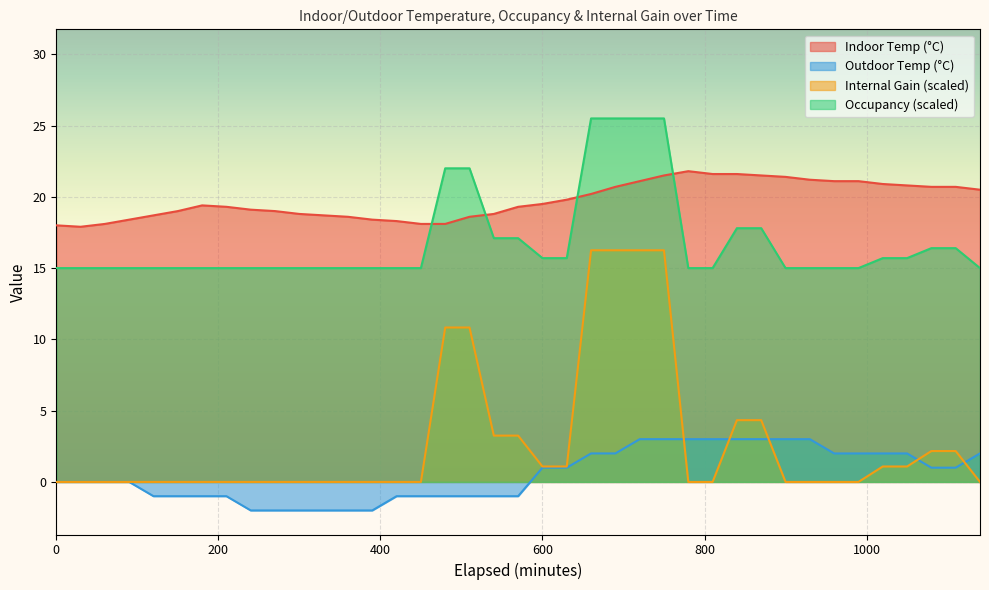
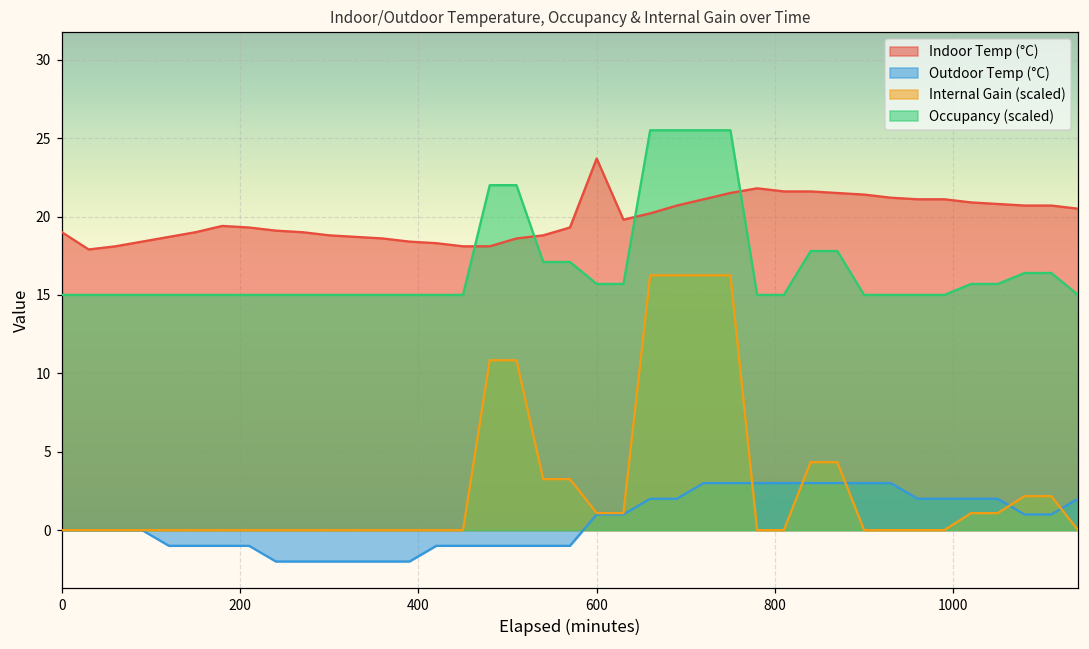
Indoor Temp (°C), 0: 18 -> 19
Indoor Temp (°C), 600: 19.5 -> 23.7
